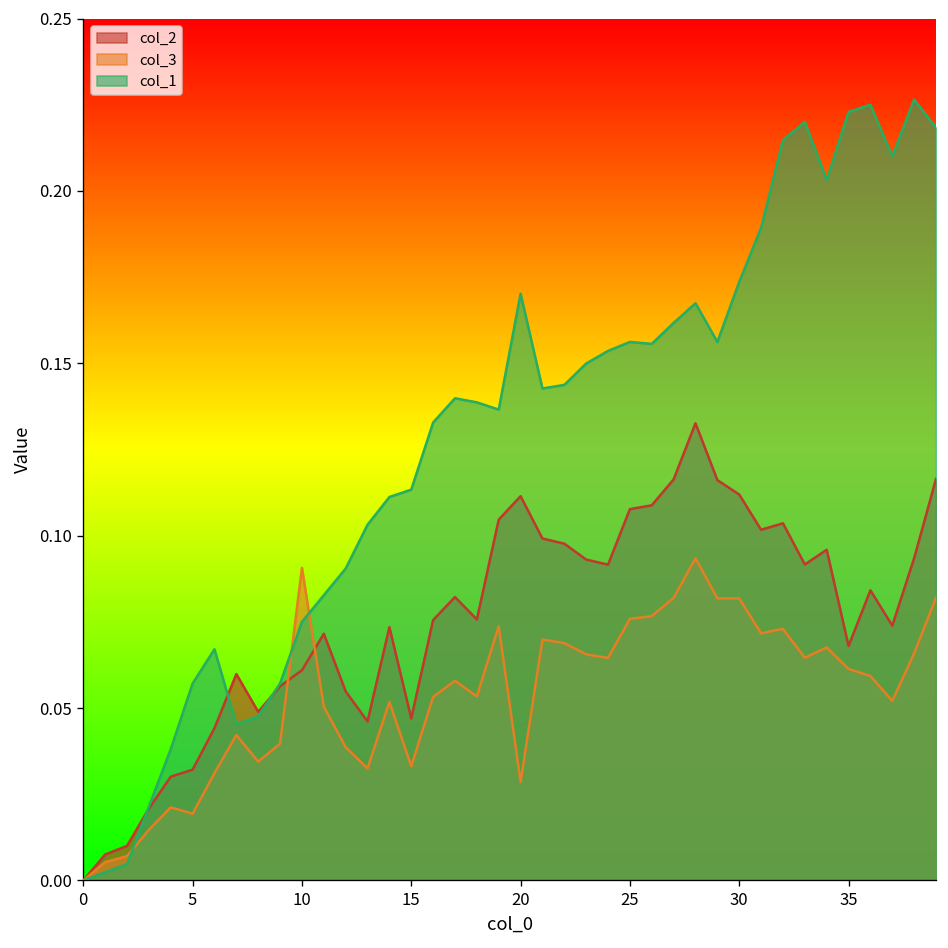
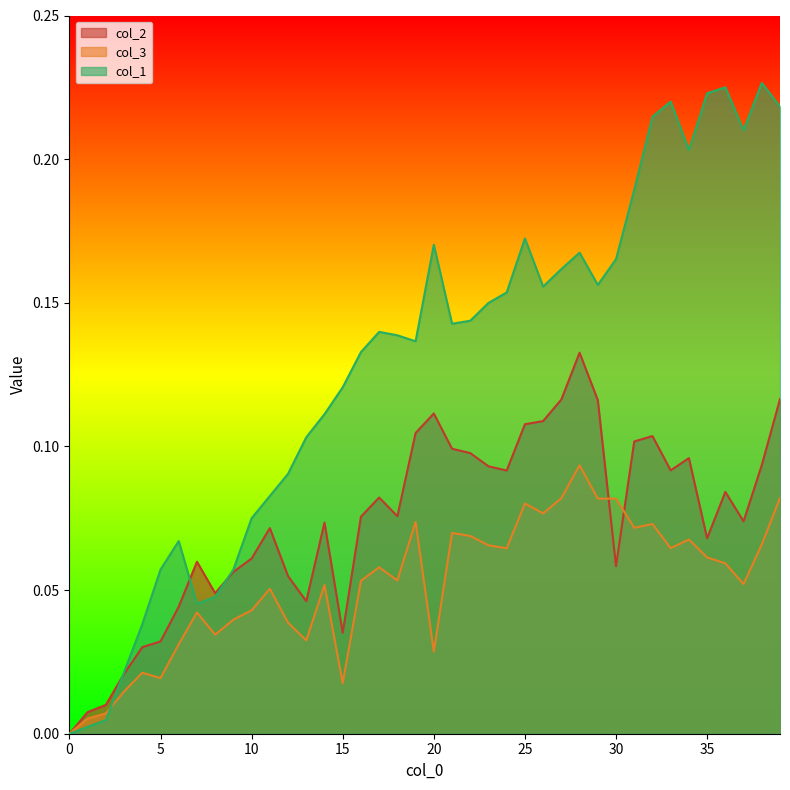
col_3, 10: 0.091 -> 0.043
col_2, 15: 0.047 -> 0.035
col_3, 15: 0.033 -> 0.018
col_1, 15: 0.113 -> 0.121
col_3, 25: 0.076 -> 0.080
col_1, 25: 0.156 -> 0.172
col_2, 30: 0.112 -> 0.058
col_1, 30: 0.174 -> 0.165
